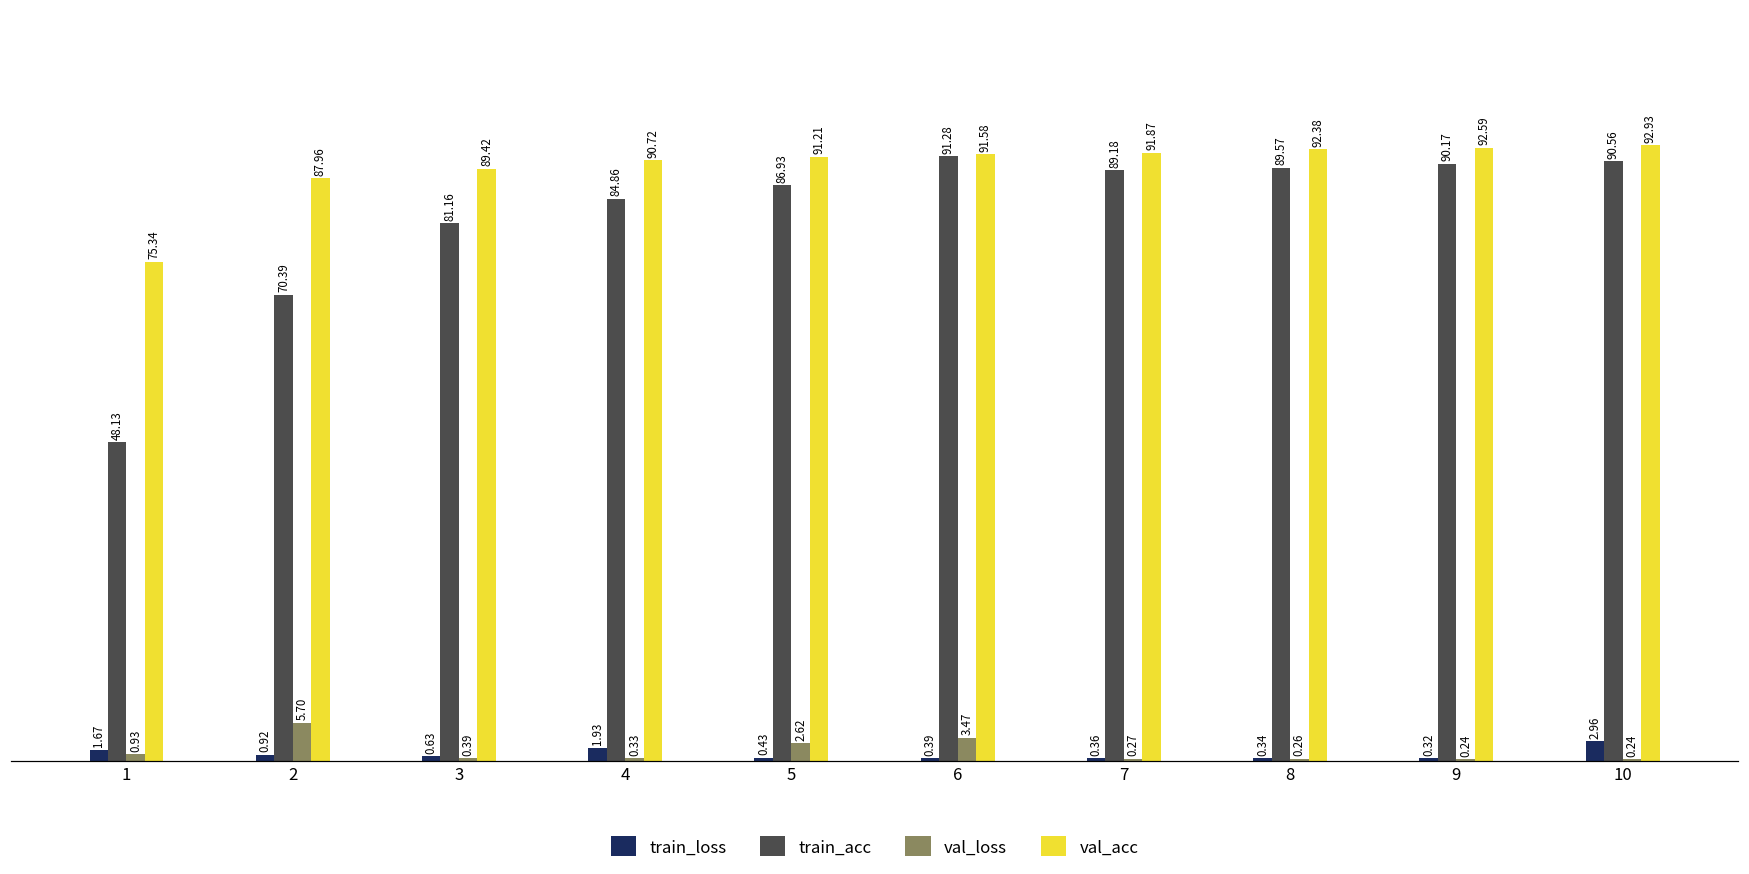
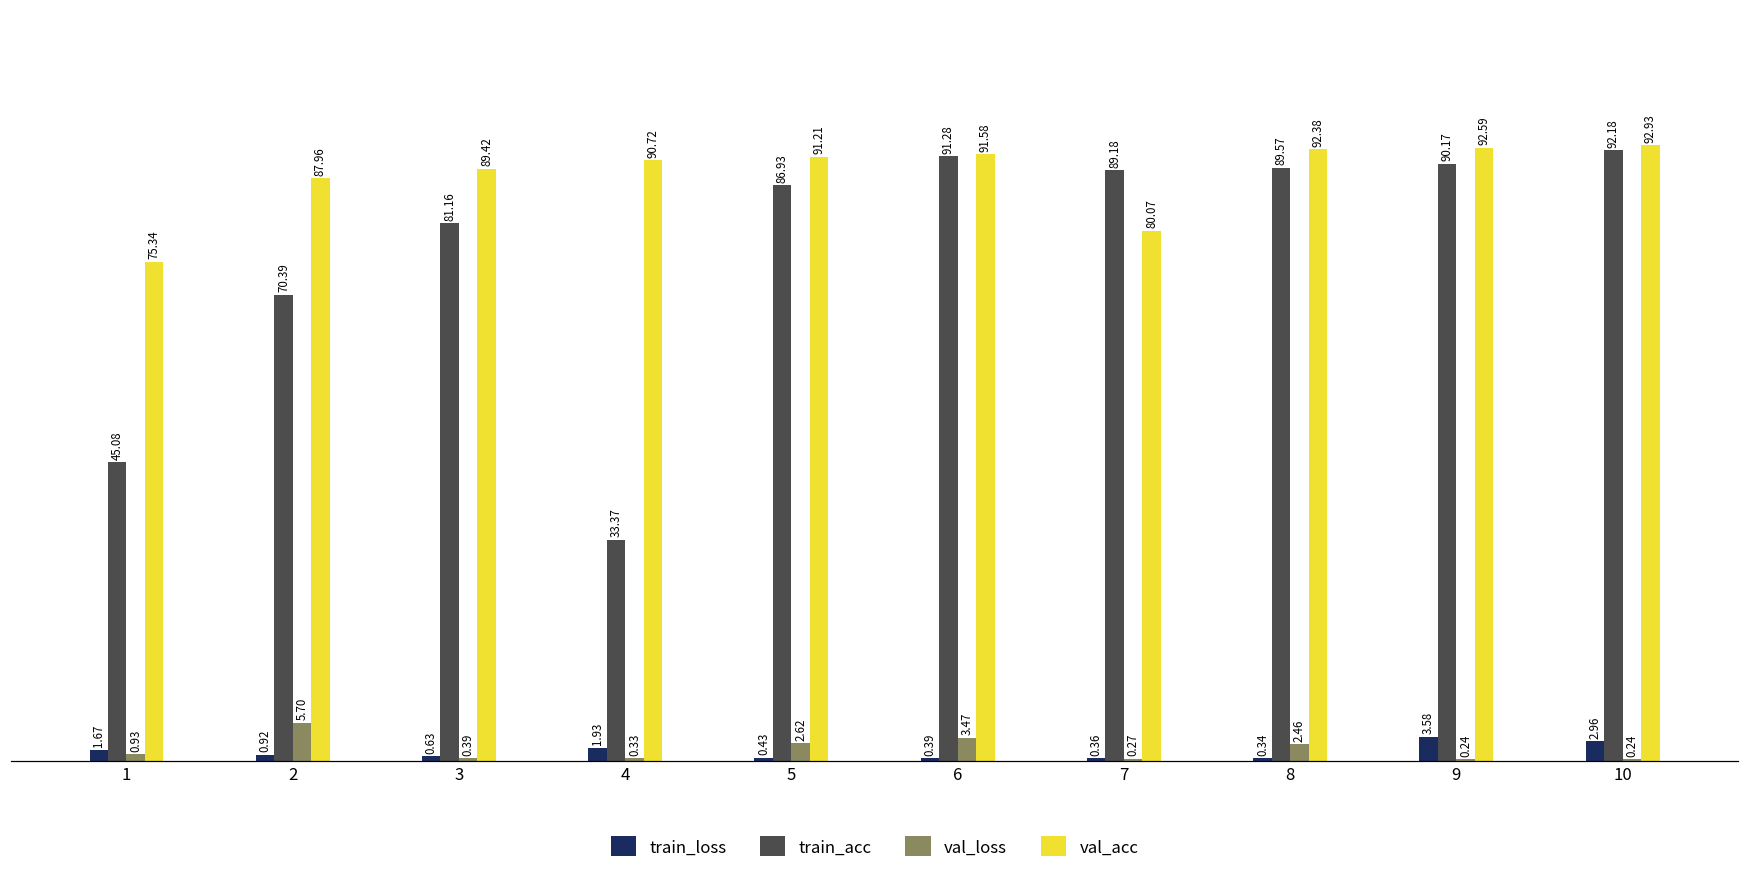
train_acc, 1: 48.13 -> 45.08
train_acc, 4: 84.86 -> 33.37
val_acc, 7: 91.87 -> 80.07
val_loss, 8: 0.26 -> 2.46
train_loss, 9: 0.32 -> 3.58
train_acc, 10: 90.56 -> 92.18
